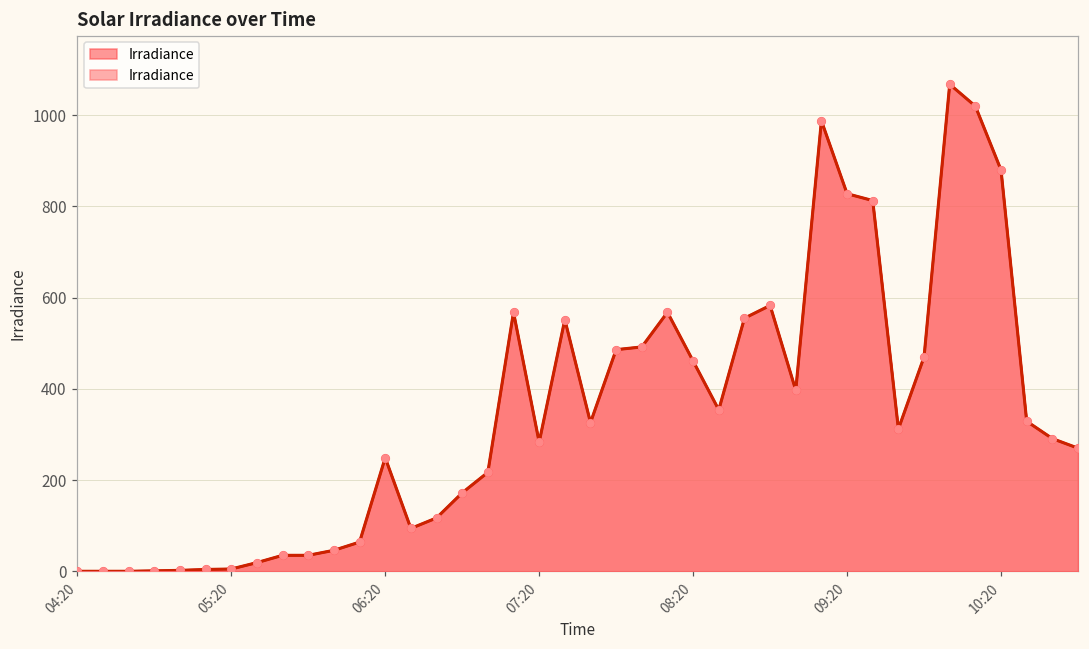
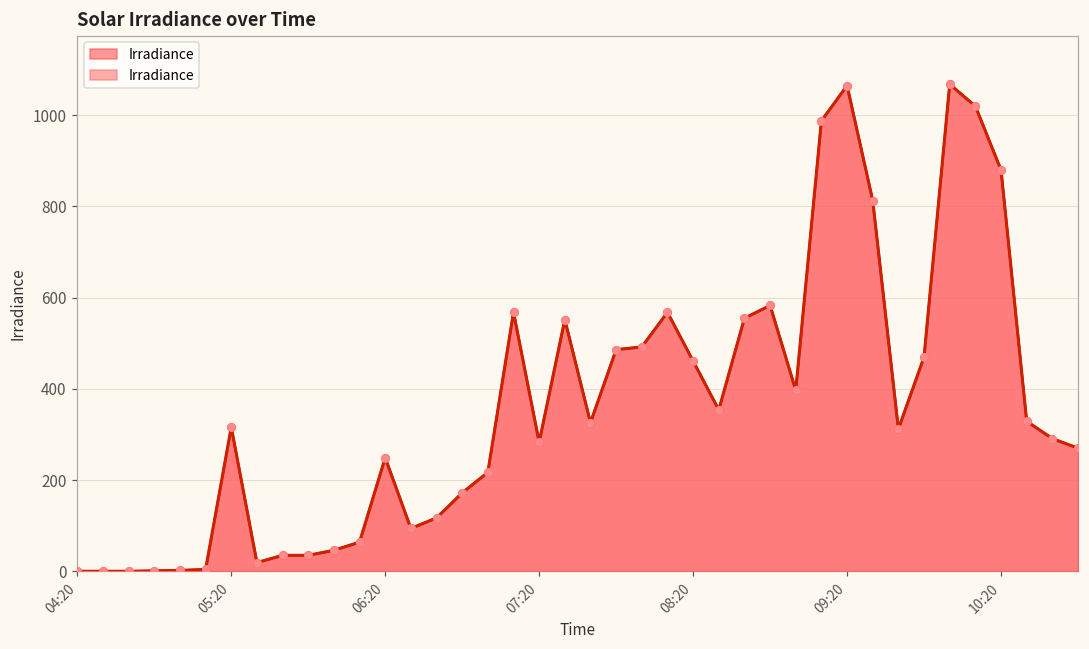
05:20: 10 -> 320
09:20: 830 -> 1070
